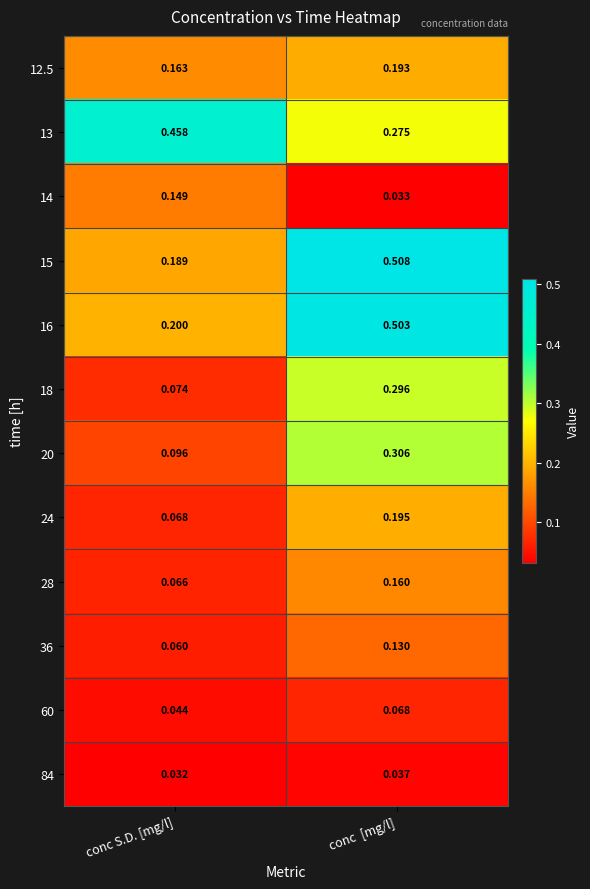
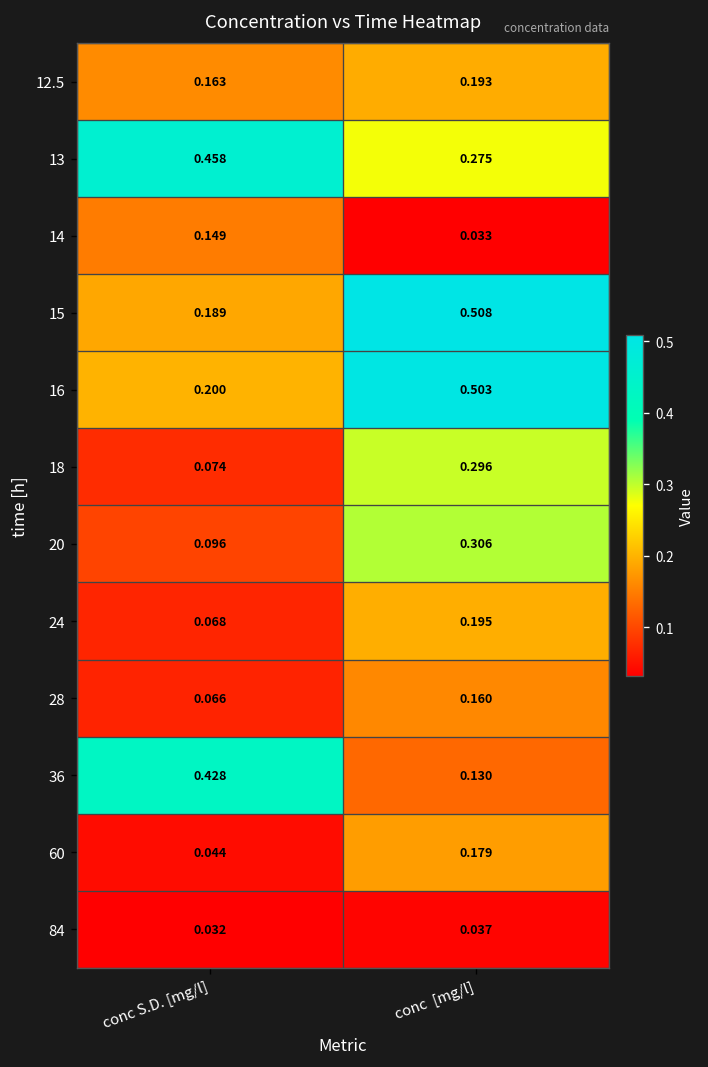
36, conc S.D. [mg/l]: 0.060 -> 0.428
60, conc [mg/l]: 0.068 -> 0.179
